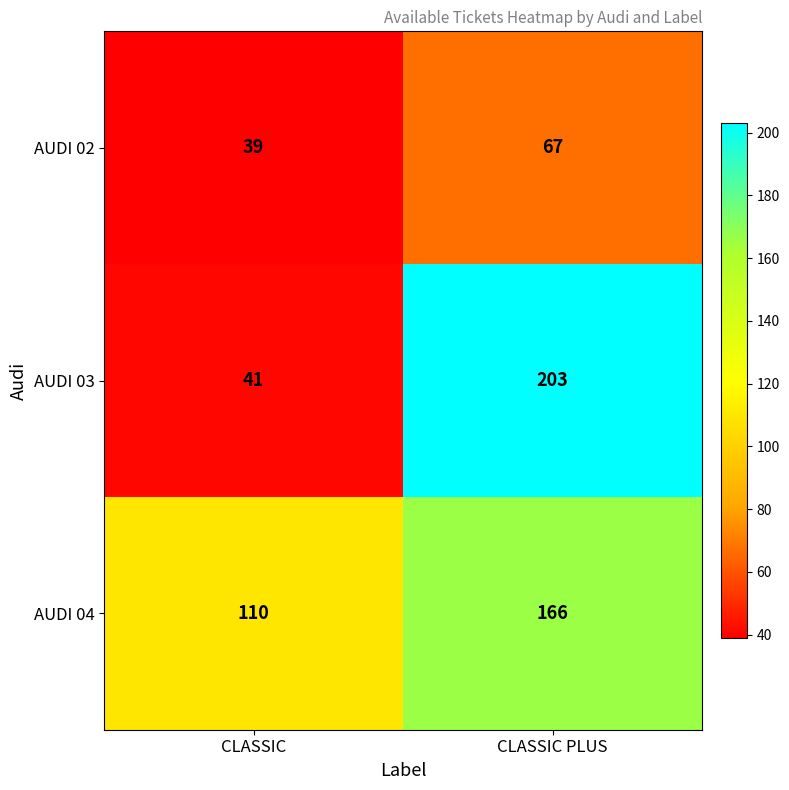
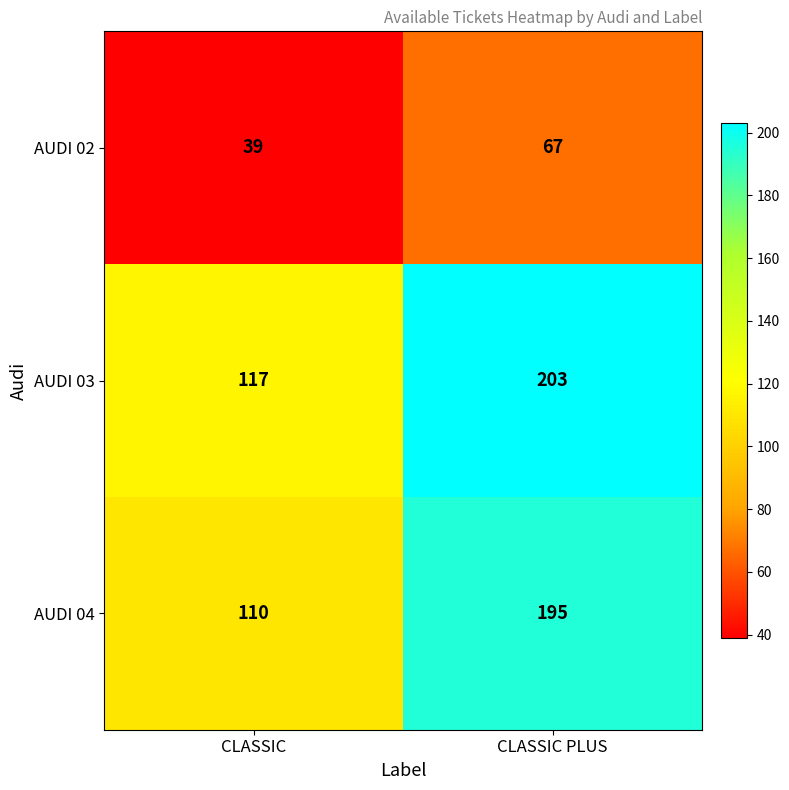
AUDI 03, CLASSIC: 41 -> 117
AUDI 04, CLASSIC PLUS: 166 -> 195
